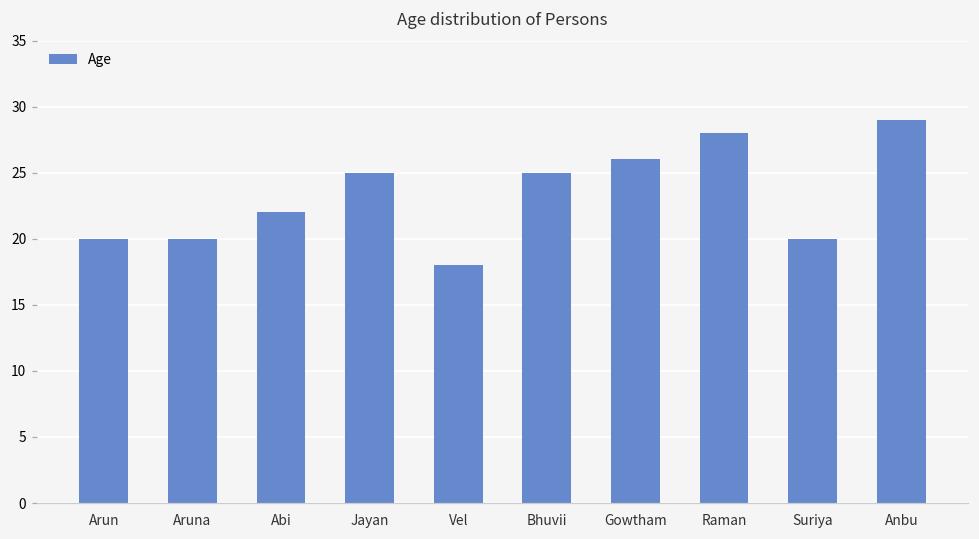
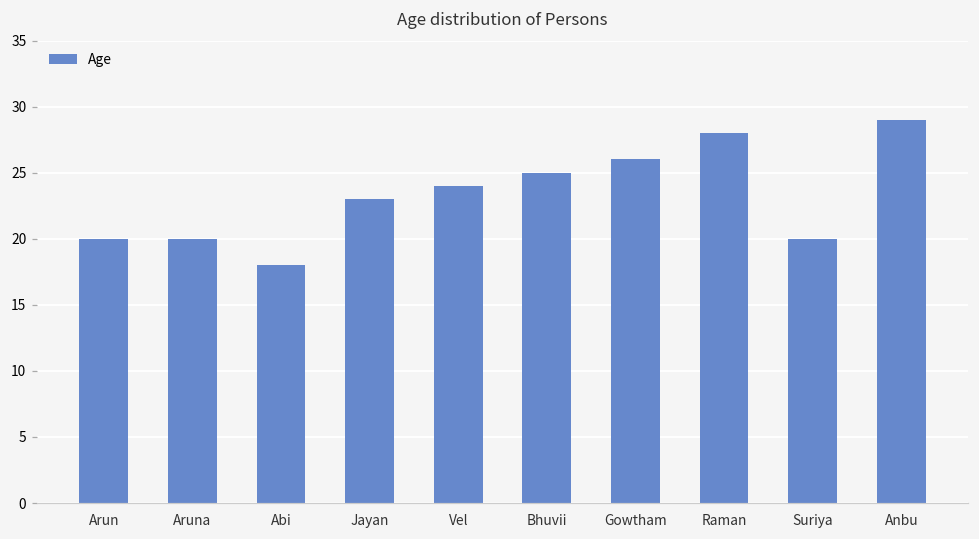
Abi: 22 -> 18
Jayan: 25 -> 23
Vel: 18 -> 24
